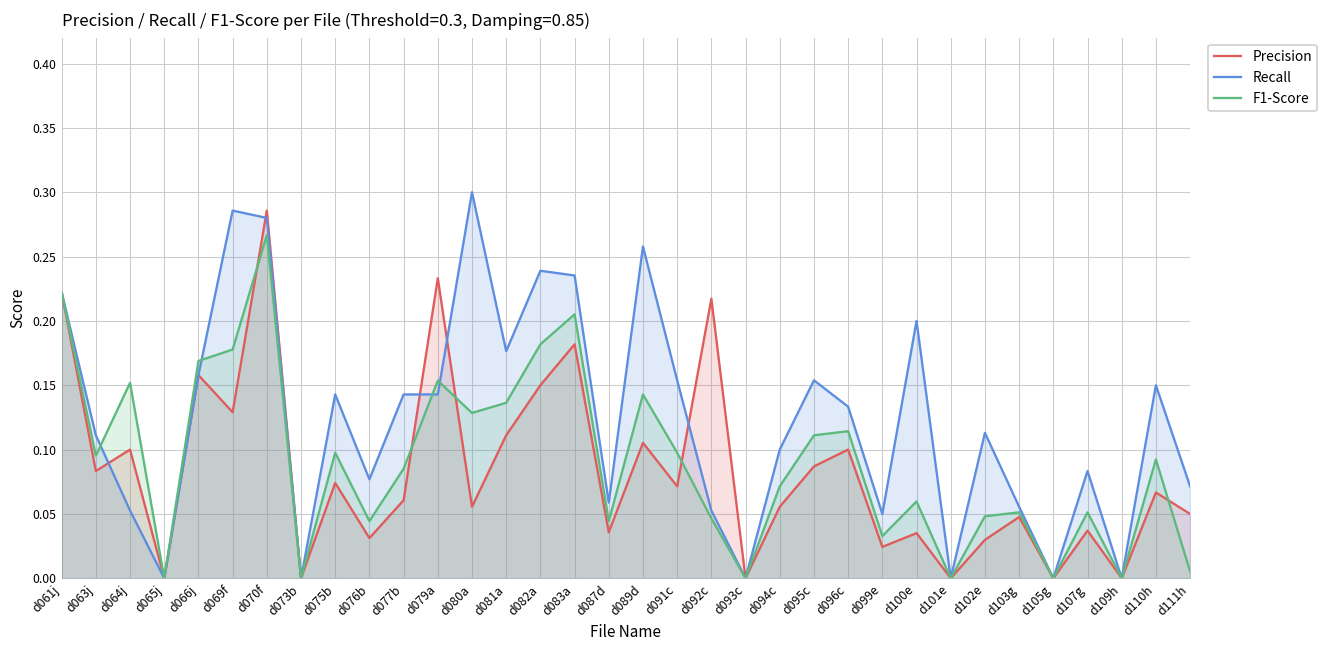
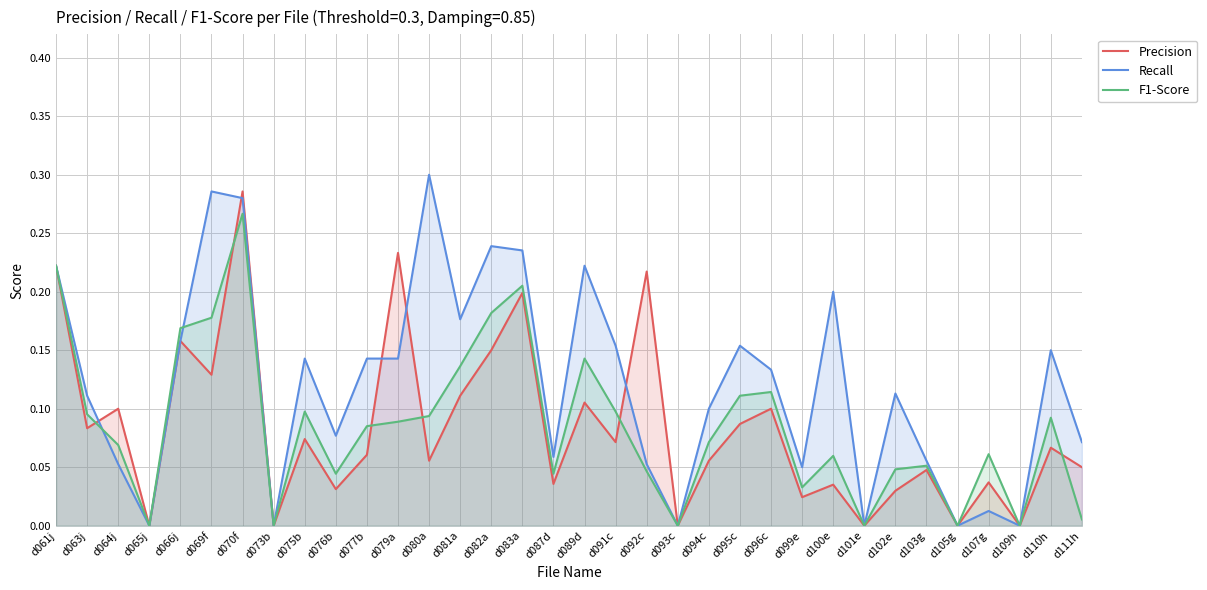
F1-Score, d064j: 0.152 -> 0.069
F1-Score, d079a: 0.154 -> 0.089
F1-Score, d080a: 0.128 -> 0.094
Precision, d083a: 0.182 -> 0.199
Recall, d089d: 0.258 -> 0.222
Recall, d107g: 0.083 -> 0.013
F1-Score, d107g: 0.051 -> 0.061
